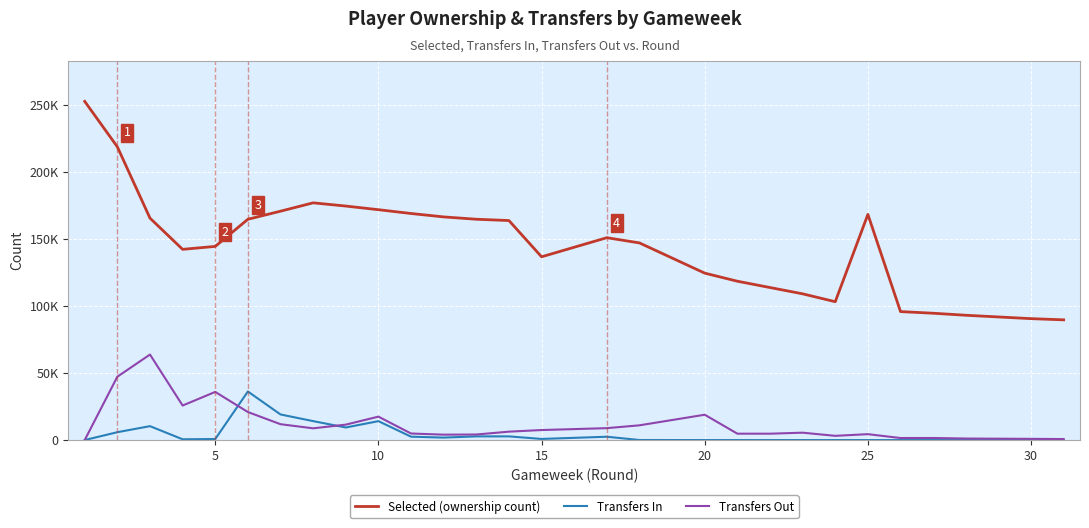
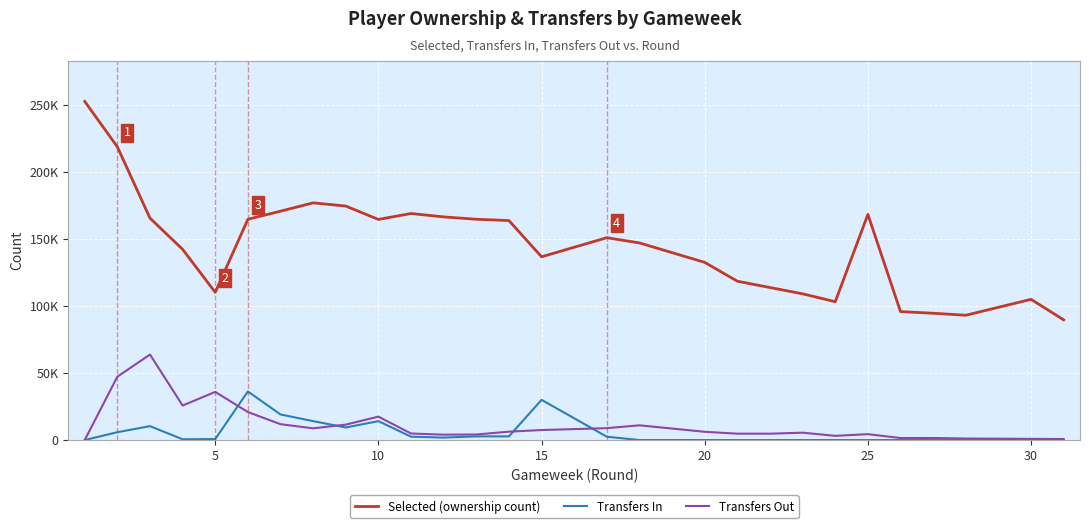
Selected (ownership count), 5: 144000 -> 110000
Selected (ownership count), 10: 172000 -> 165000
Transfers In, 15: 1000 -> 30000
Selected (ownership count), 20: 125000 -> 133000
Transfers Out, 20: 19000 -> 6000
Selected (ownership count), 30: 91000 -> 105000
